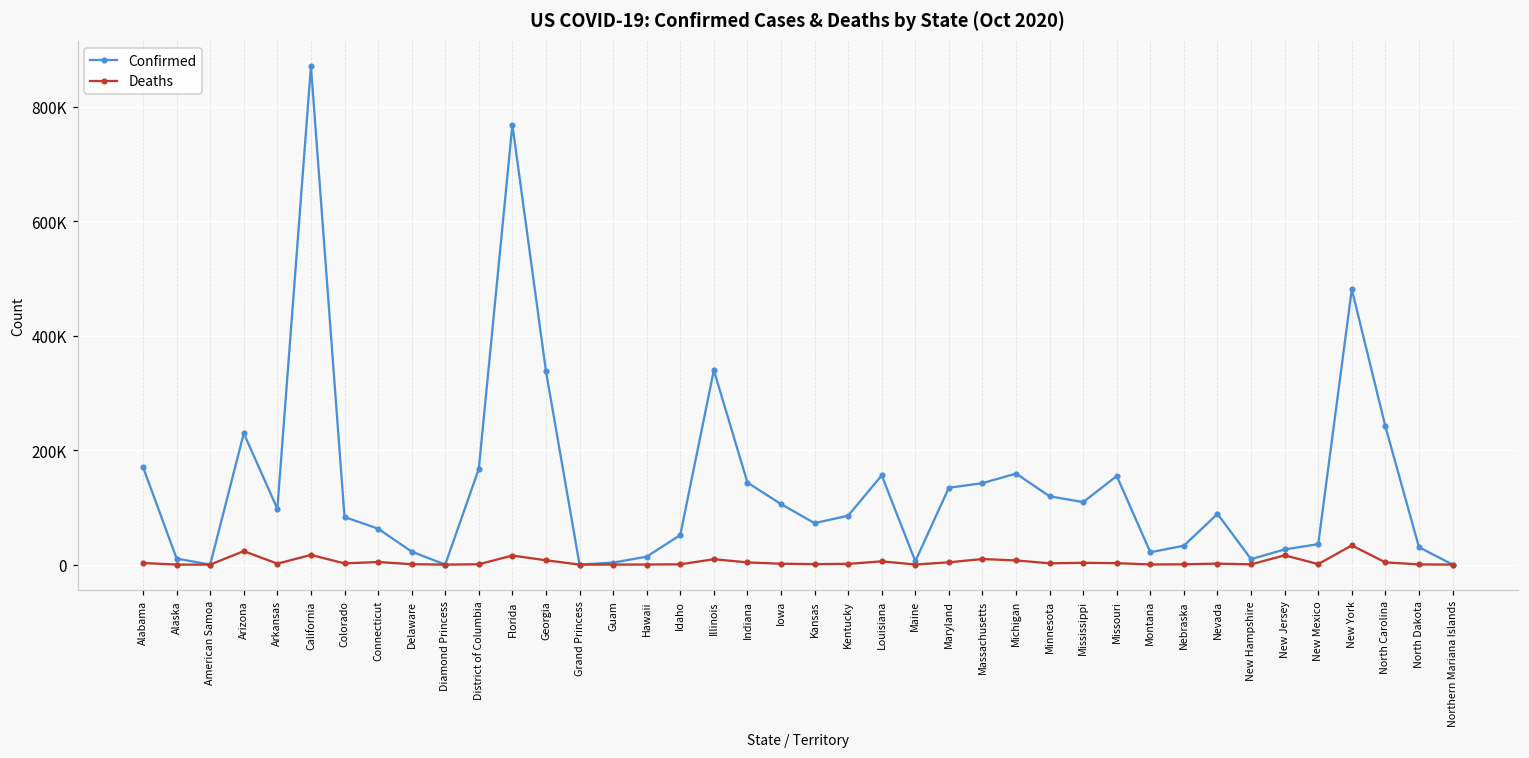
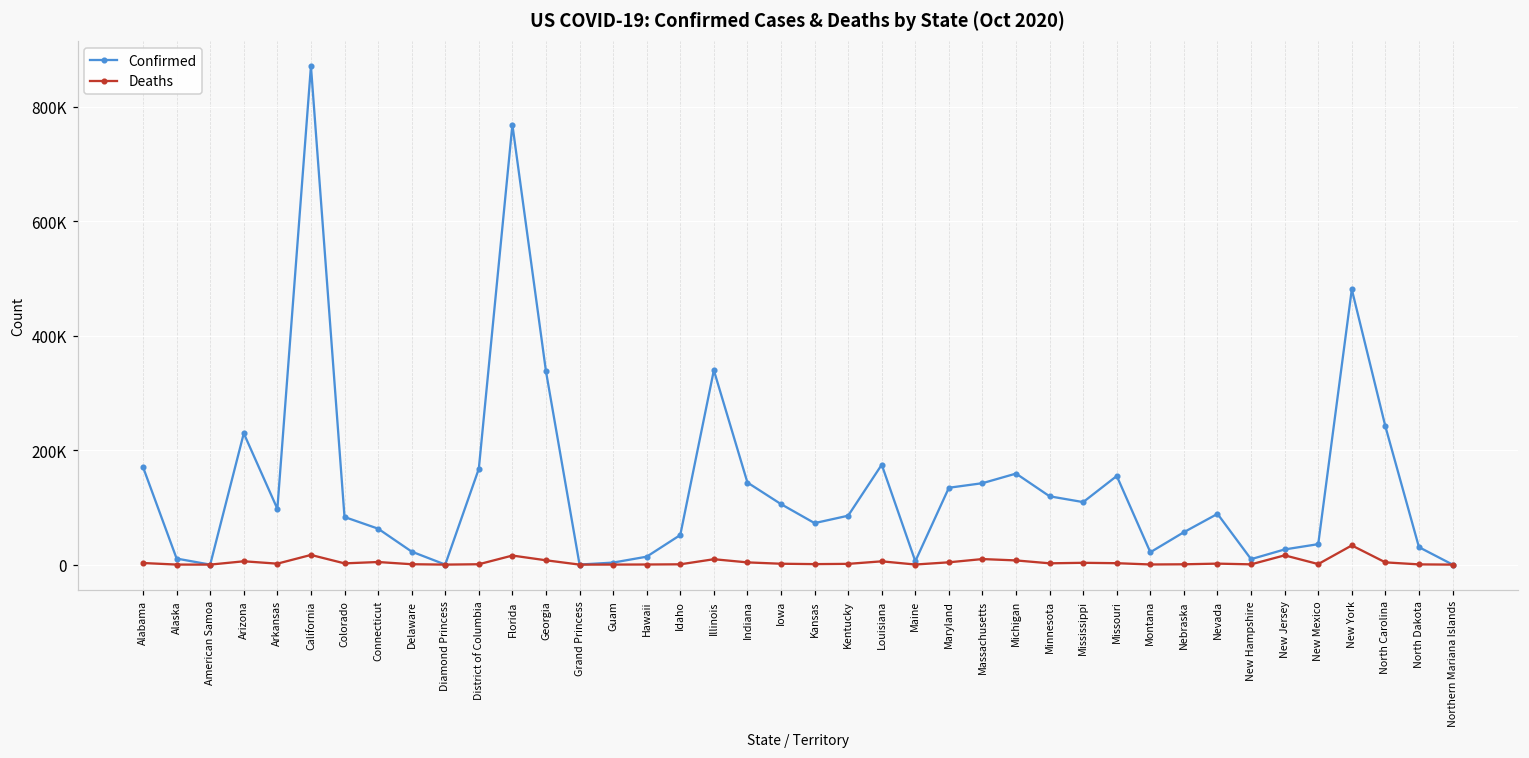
Deaths, Arizona: 20000 -> 10000
Confirmed, Louisiana: 160000 -> 170000
Confirmed, Nebraska: 30000 -> 60000
